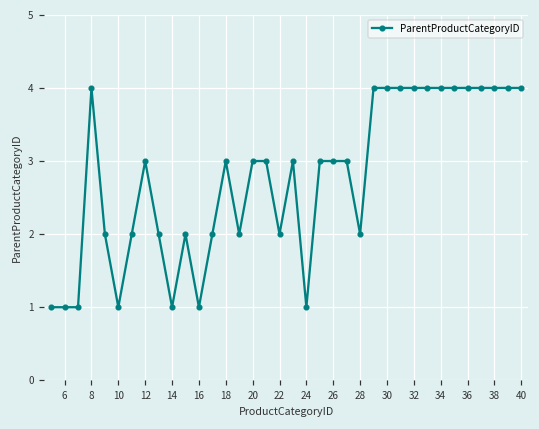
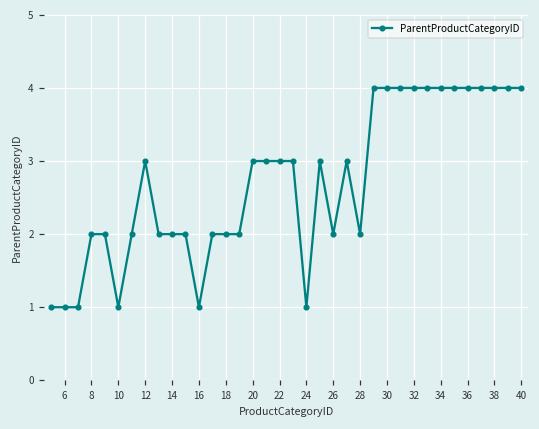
8: 4 -> 2
14: 1 -> 2
18: 3 -> 2
22: 2 -> 3
26: 3 -> 2
